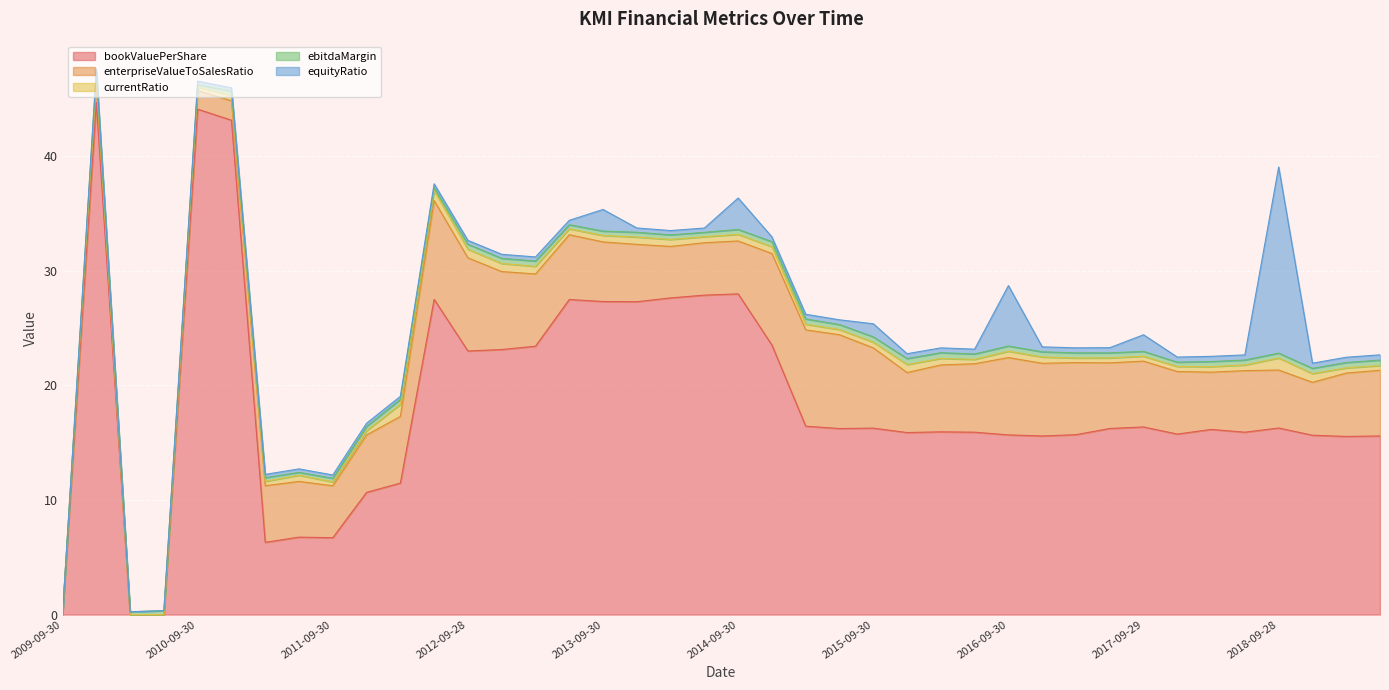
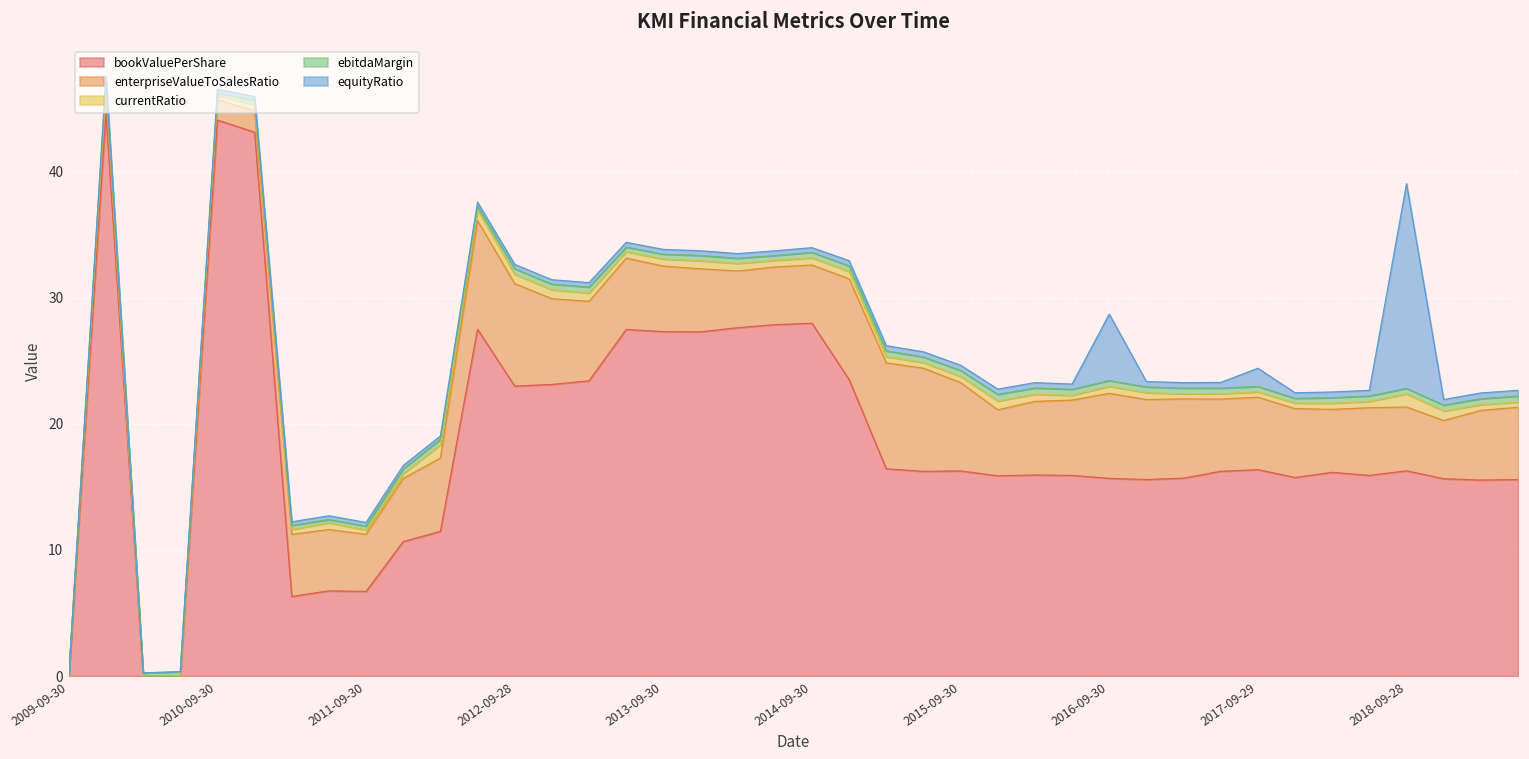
equityRatio, 2013-09-30: 1.9 -> 0.4
equityRatio, 2014-09-30: 2.7 -> 0.4
equityRatio, 2015-09-30: 1.1 -> 0.4
